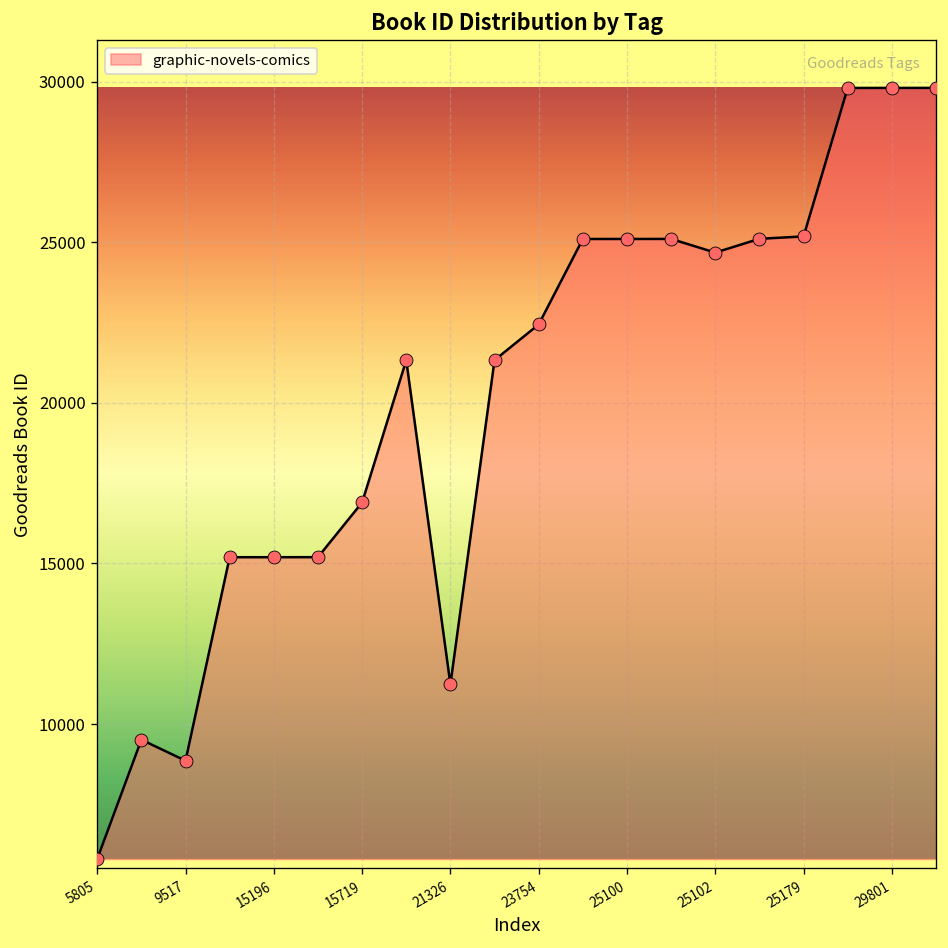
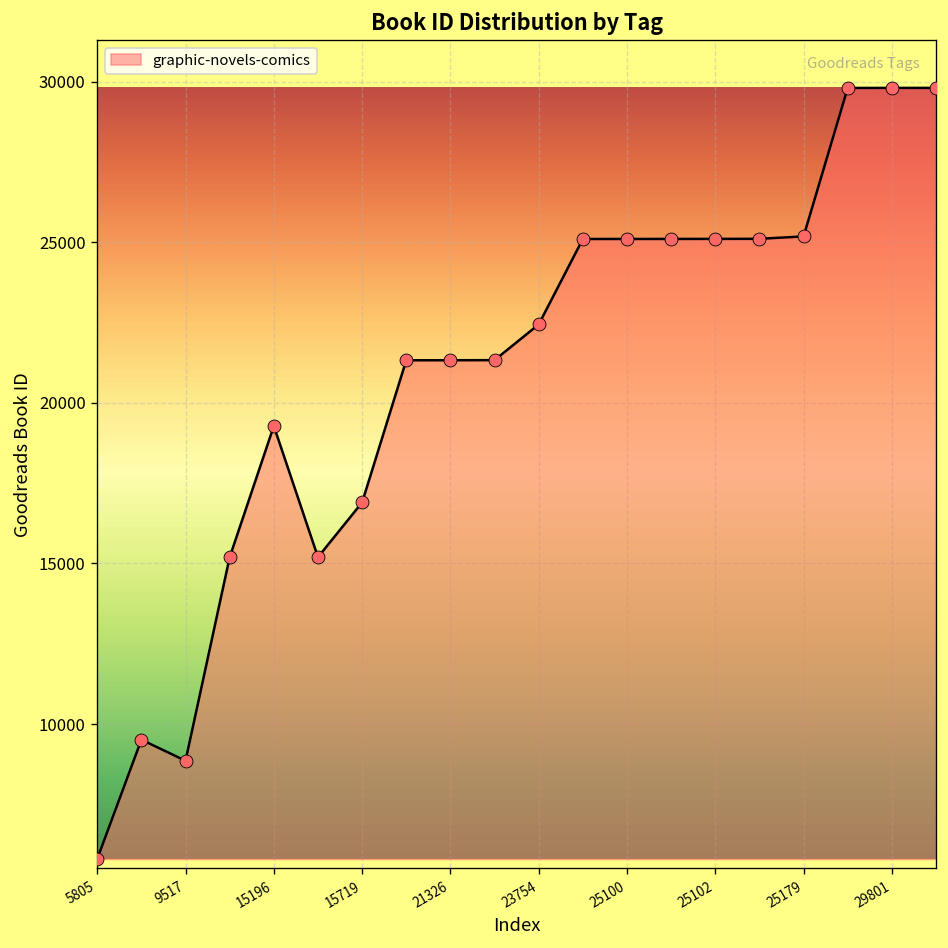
15196: 15200 -> 19300
21326: 11200 -> 21300
25102: 24700 -> 25100
